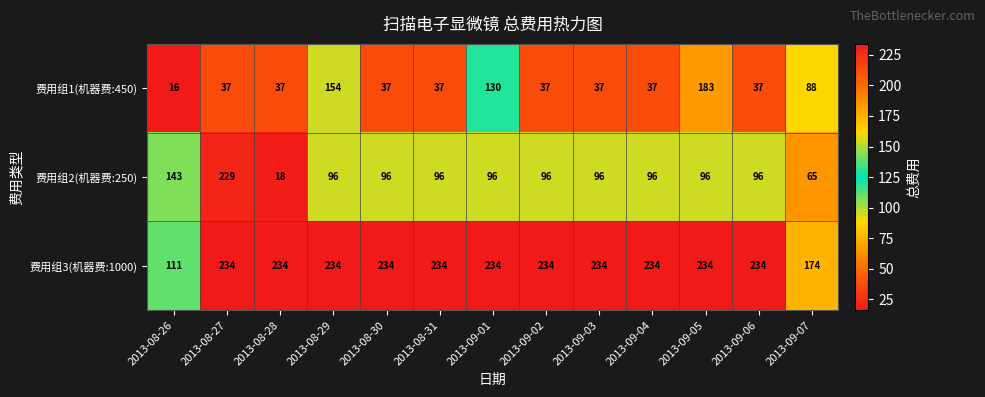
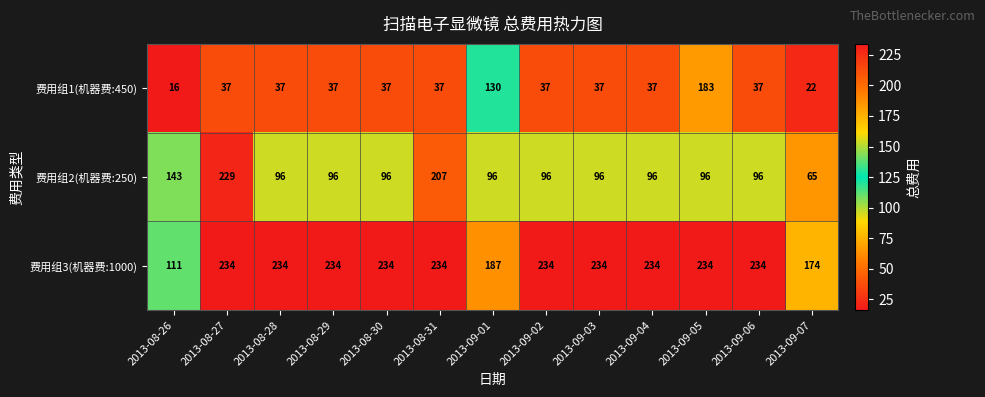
费用组1(机器费:450), 2013-08-29: 154 -> 37
费用组1(机器费:450), 2013-09-07: 88 -> 22
费用组2(机器费:250), 2013-08-28: 18 -> 96
费用组2(机器费:250), 2013-08-31: 96 -> 207
费用组3(机器费:1000), 2013-09-01: 234 -> 187
